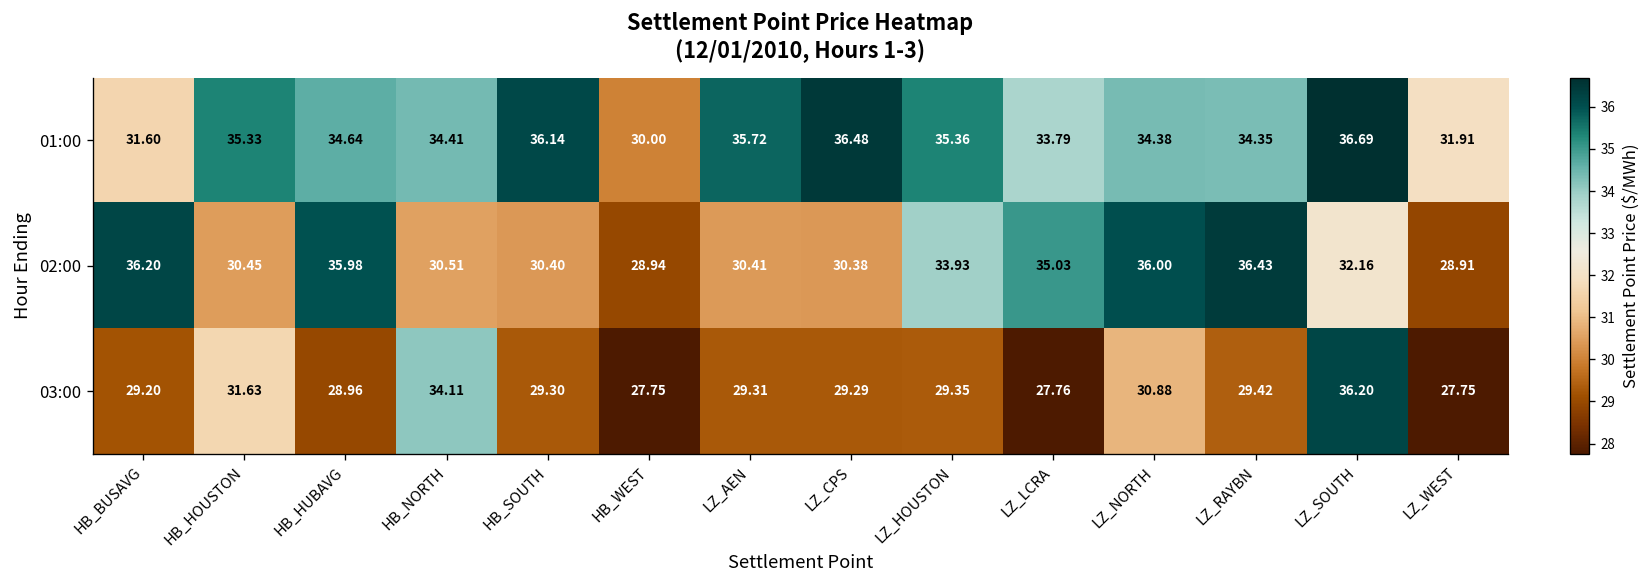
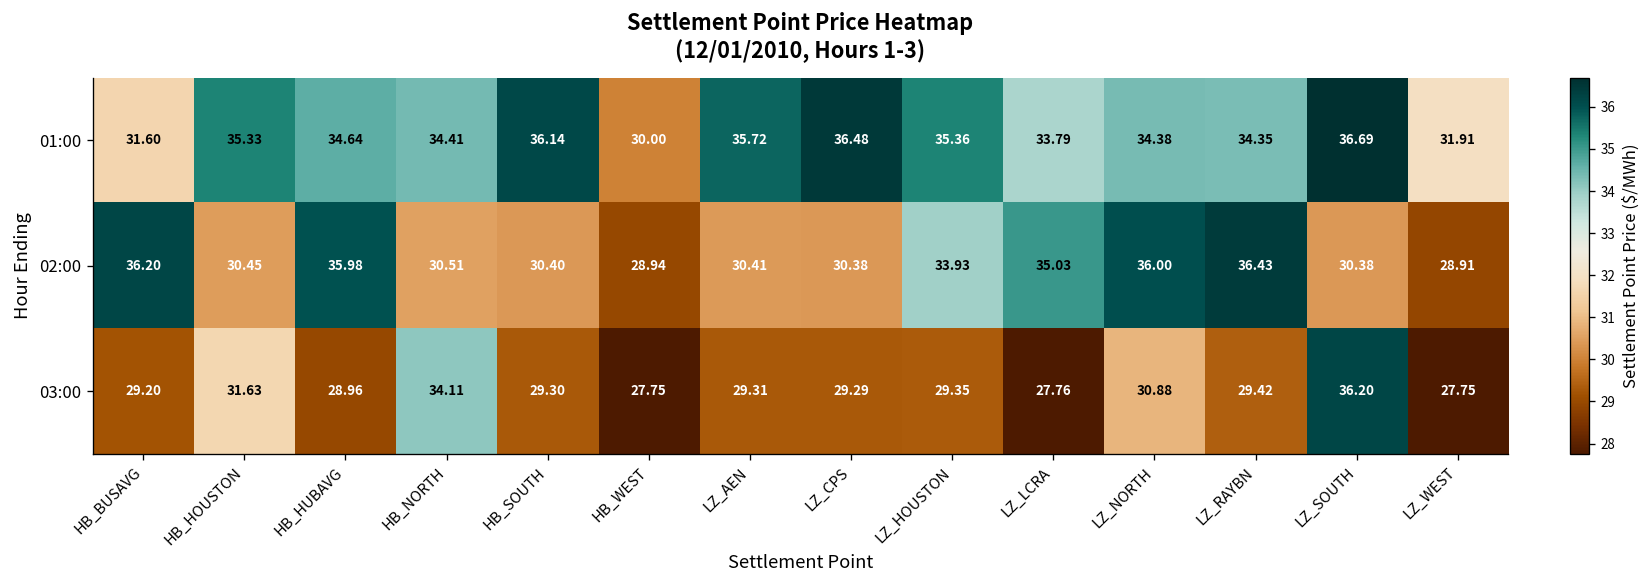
02:00, LZ_SOUTH: 32.16 -> 30.38
